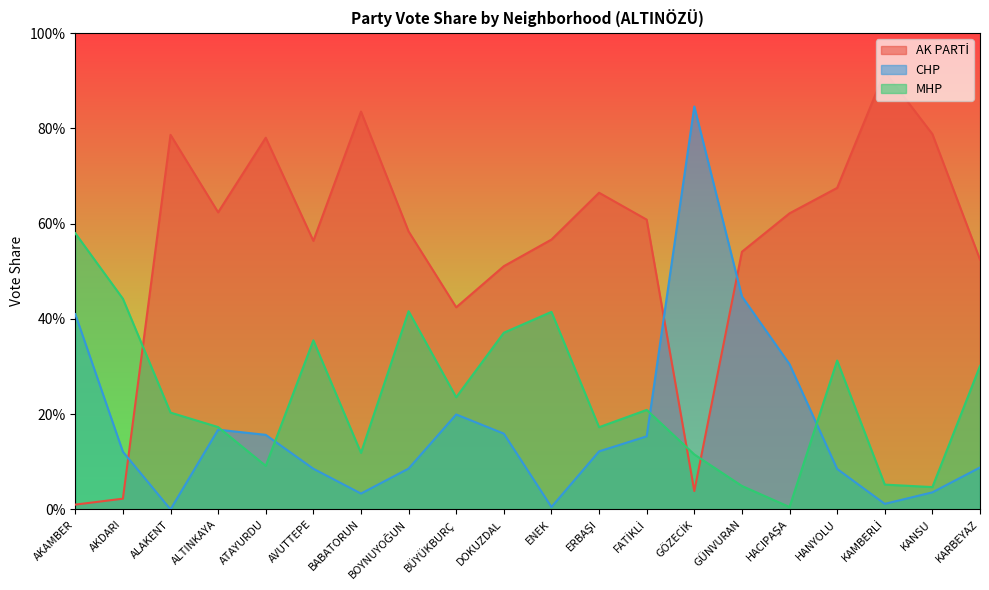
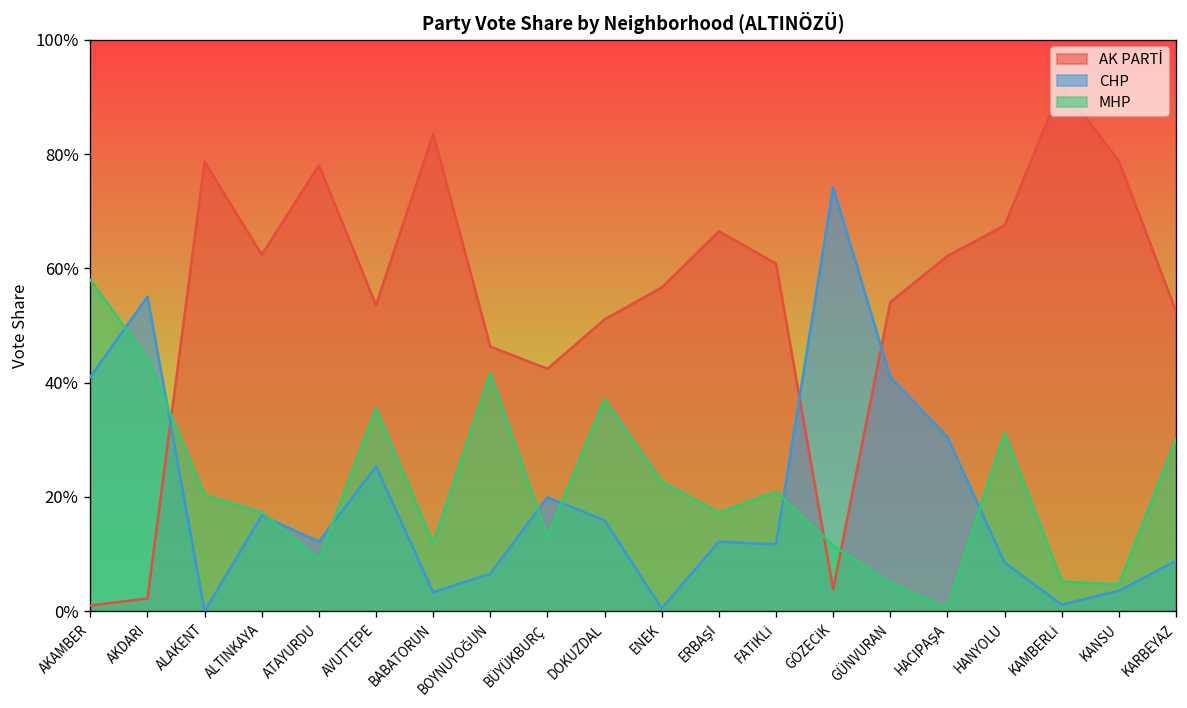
CHP, AKDARI: 12% -> 55%
CHP, ATAYURDU: 16% -> 12%
AK PARTİ, AVUTTEPE: 56% -> 54%
CHP, AVUTTEPE: 9% -> 25%
AK PARTİ, BOYNUYOĞUN: 58% -> 46%
CHP, BOYNUYOĞUN: 9% -> 7%
MHP, BÜYÜKBURÇ: 24% -> 13%
MHP, ENEK: 41% -> 23%
CHP, FATİKLİ: 15% -> 12%
CHP, GÖZECİK: 85% -> 74%
CHP, GÜNVURAN: 45% -> 41%
